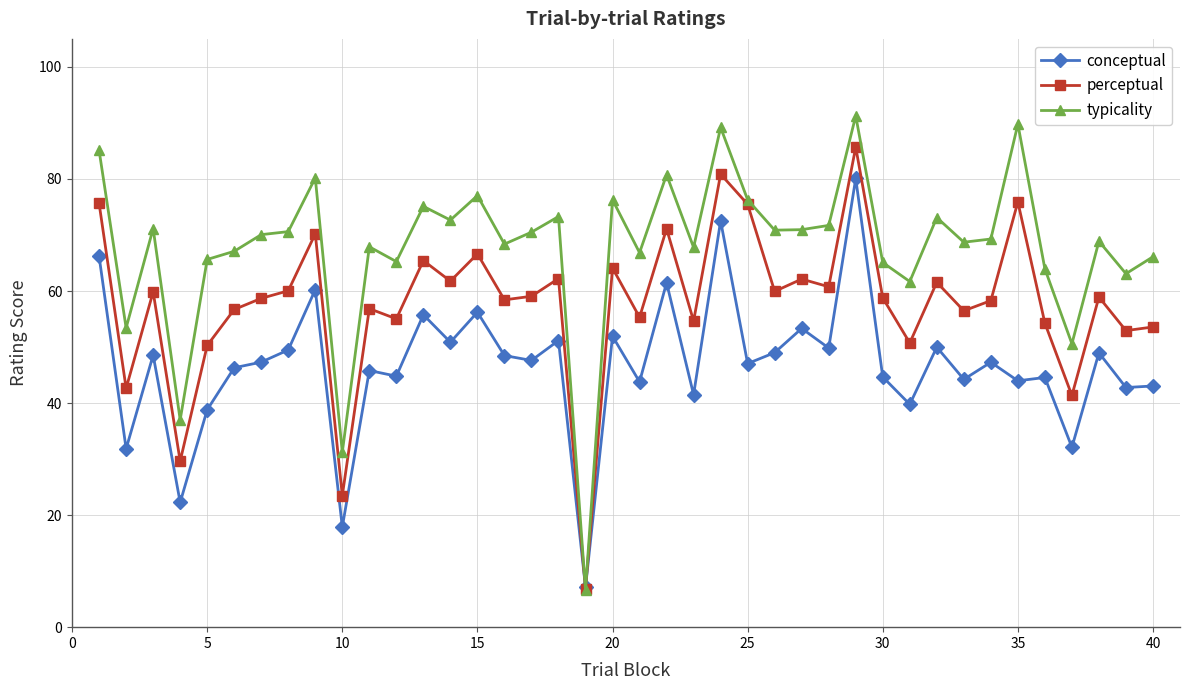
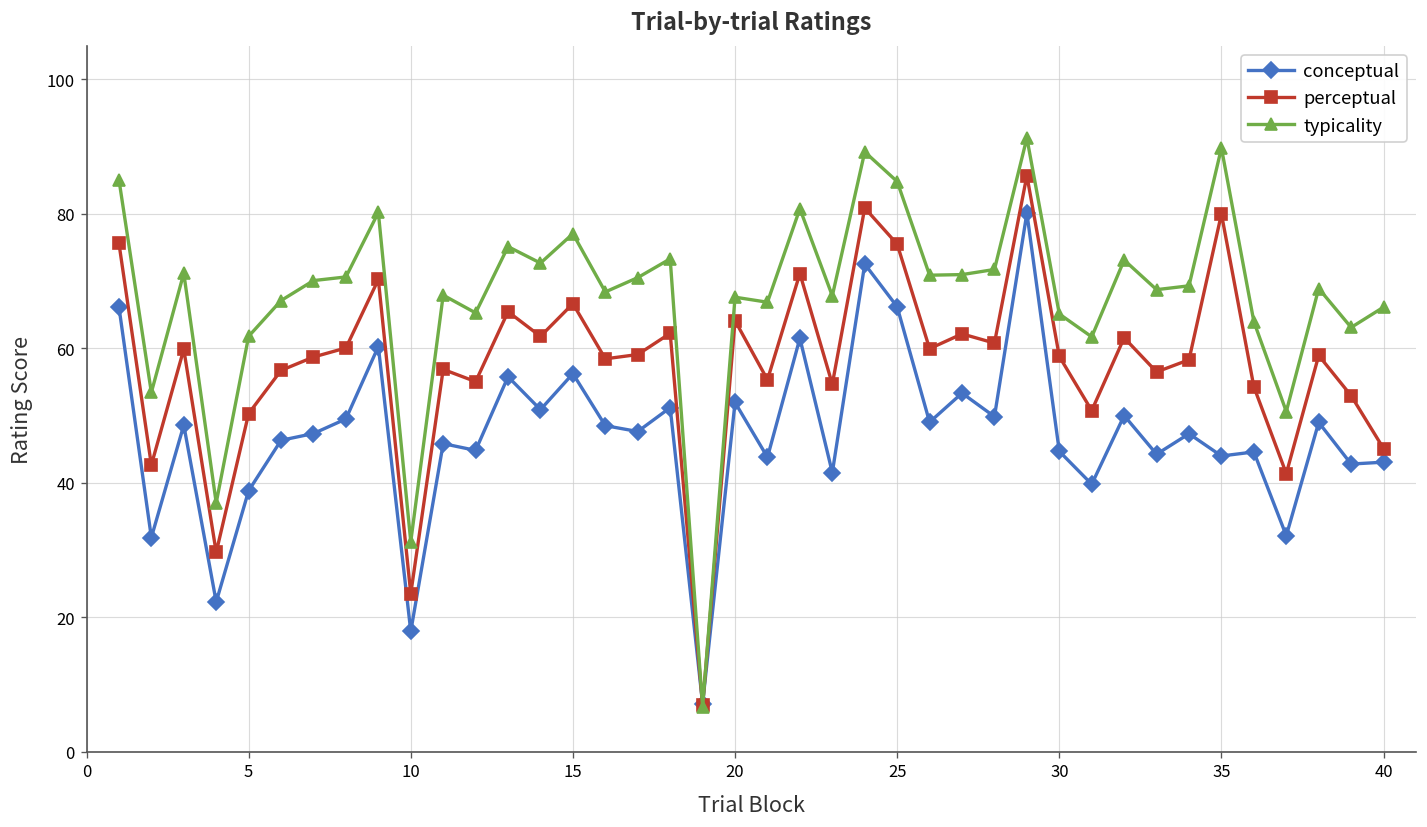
typicality, 5: 66 -> 62
typicality, 20: 76 -> 68
conceptual, 25: 47 -> 66
typicality, 25: 76 -> 85
perceptual, 35: 76 -> 80
perceptual, 40: 54 -> 45
